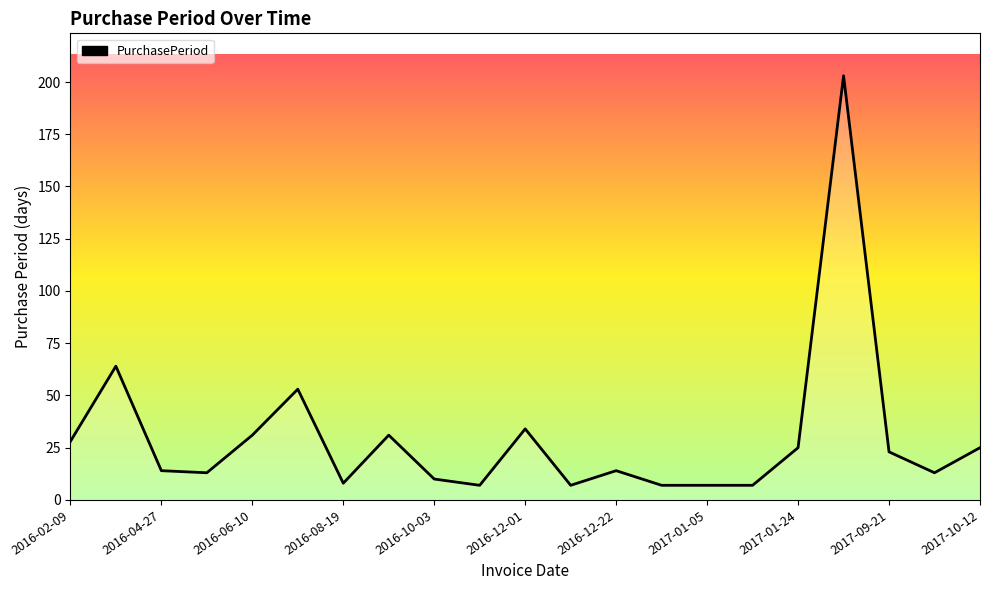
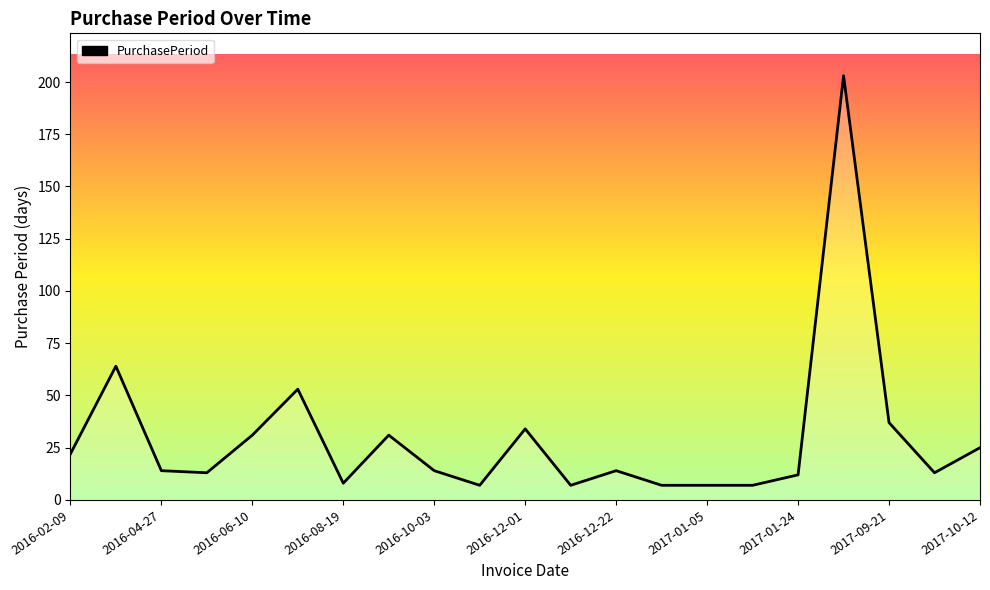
2016-02-09: 28 -> 22
2016-10-03: 10 -> 14
2017-01-24: 25 -> 12
2017-09-21: 23 -> 37
